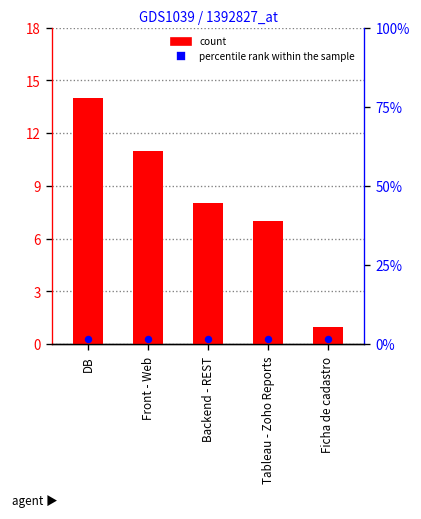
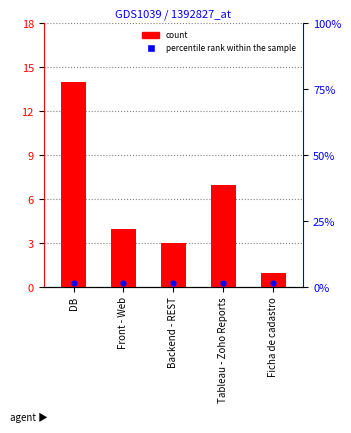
count, Front - Web: 11 -> 4
count, Backend - REST: 8 -> 3
